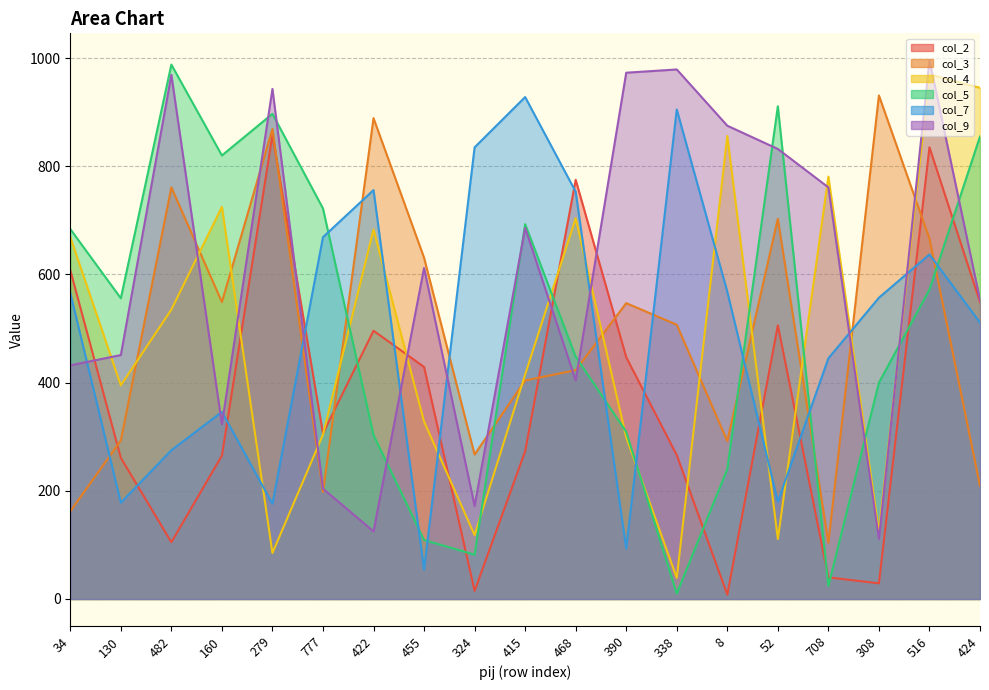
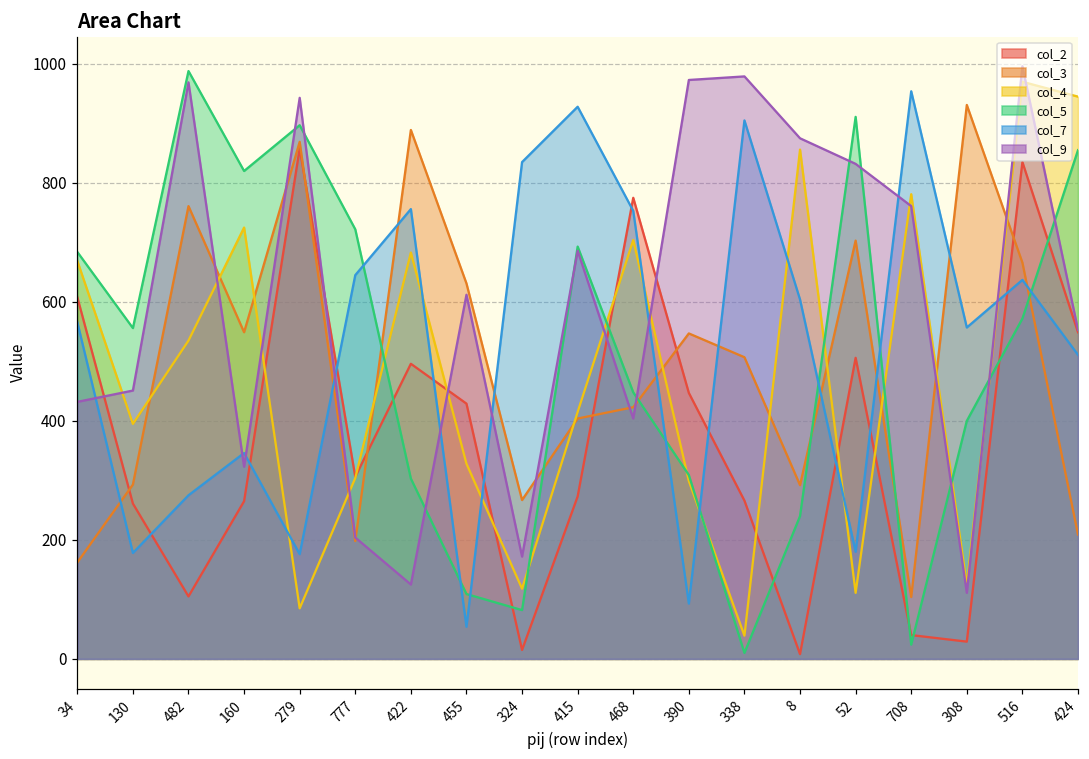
col_7, 777: 670 -> 650
col_7, 8: 570 -> 600
col_7, 708: 450 -> 950
